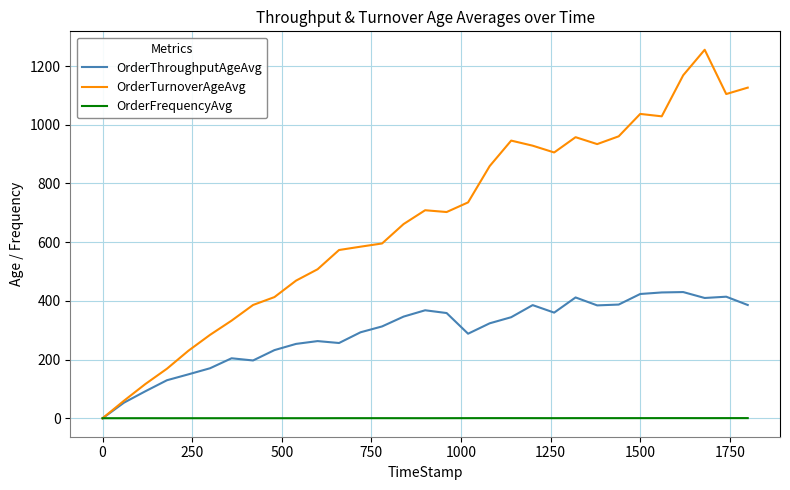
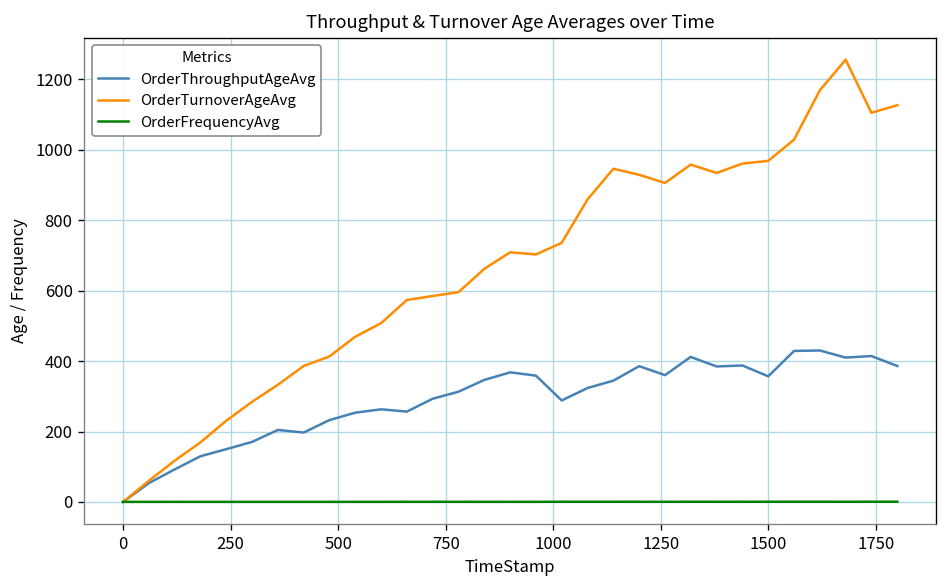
OrderThroughputAgeAvg, 1500: 420 -> 360
OrderTurnoverAgeAvg, 1500: 1040 -> 970
